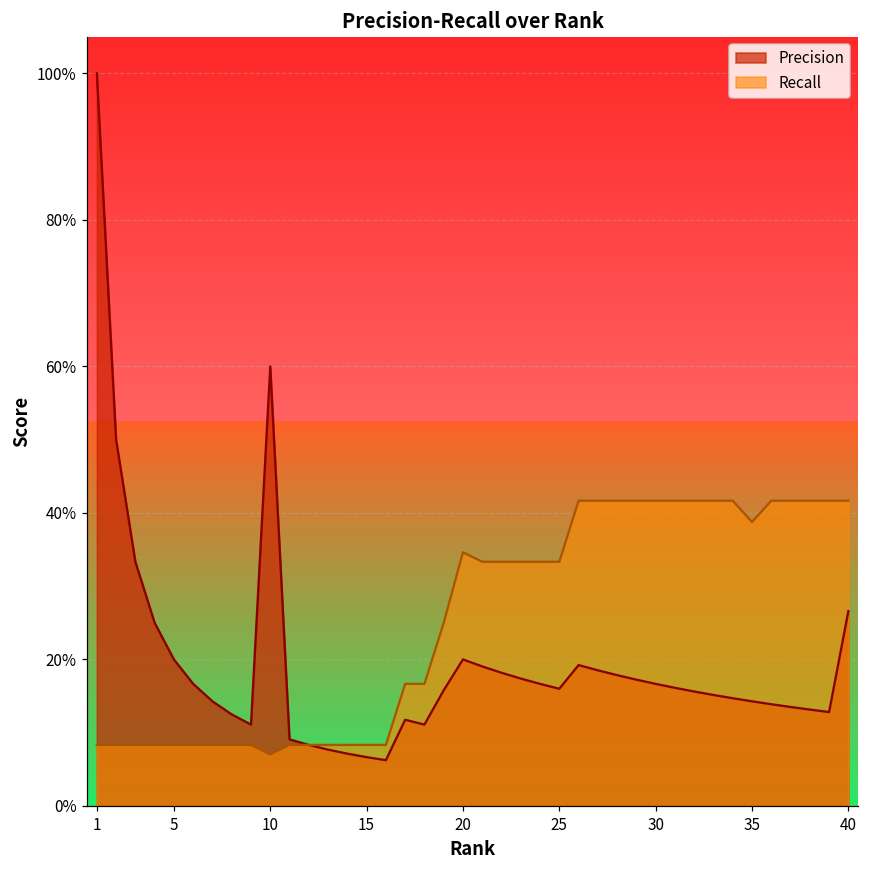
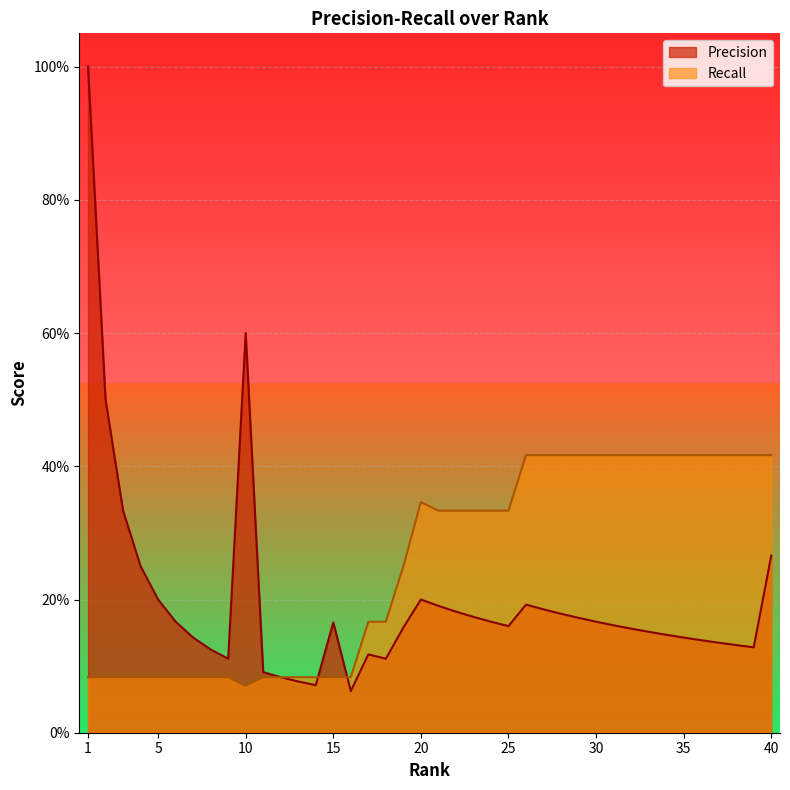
Precision, 15: 7% -> 17%
Recall, 35: 39% -> 42%
